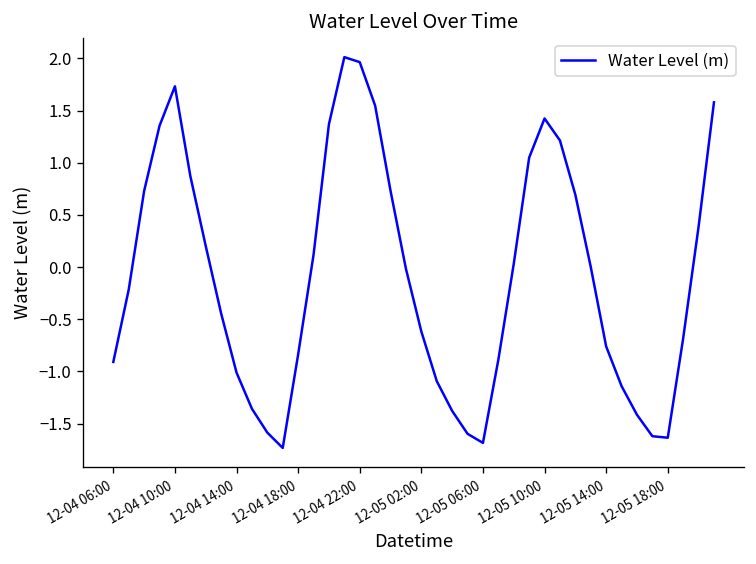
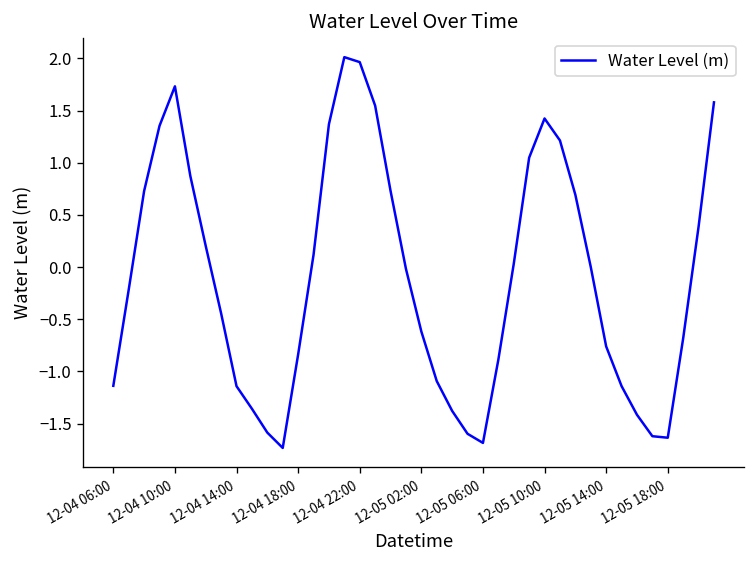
12-04 06:00: -0.9 -> -1.1
12-04 14:00: -1.0 -> -1.1
